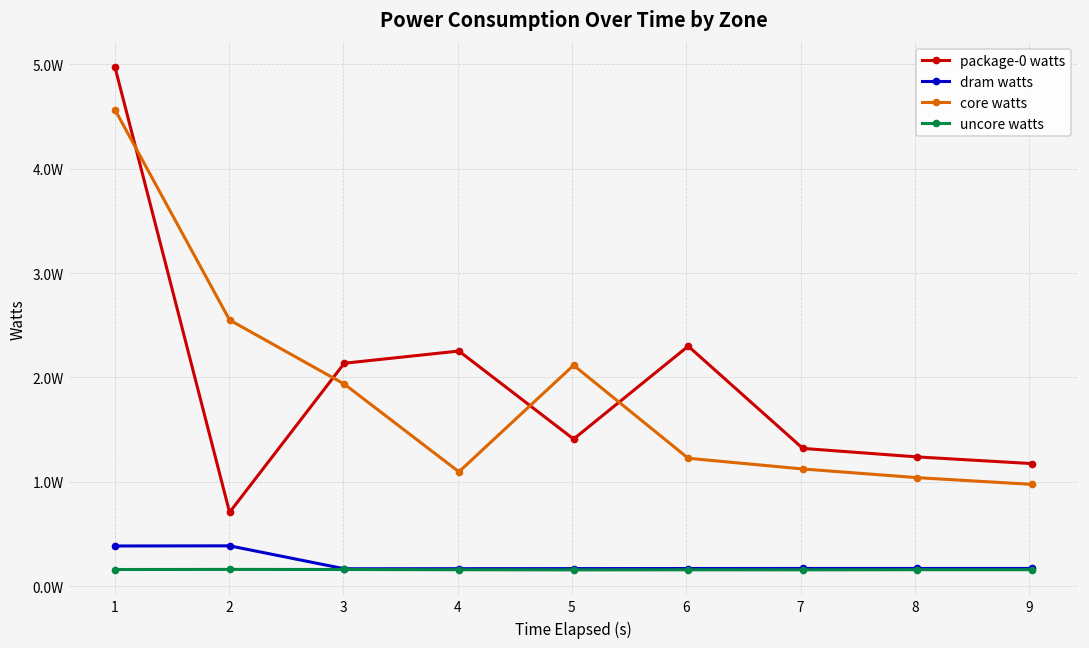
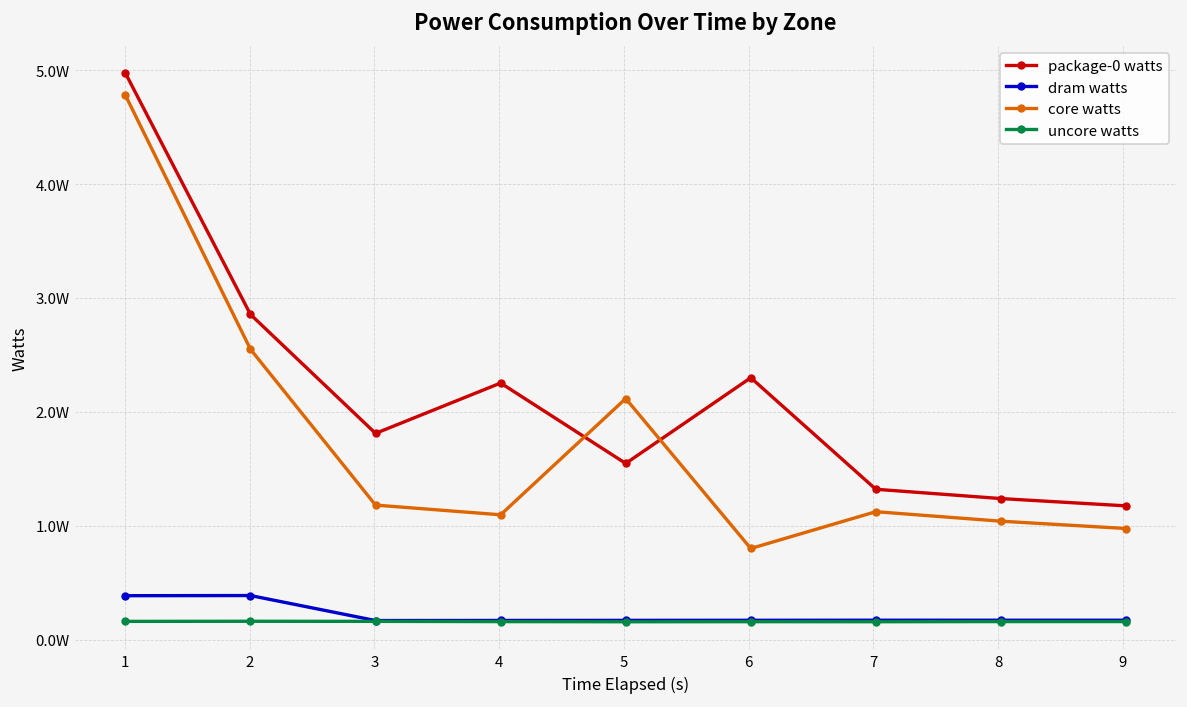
core watts, 1: 4.6W -> 4.8W
package-0 watts, 2: 0.7W -> 2.9W
package-0 watts, 3: 2.1W -> 1.8W
core watts, 3: 1.9W -> 1.2W
package-0 watts, 5: 1.4W -> 1.5W
core watts, 6: 1.2W -> 0.8W
